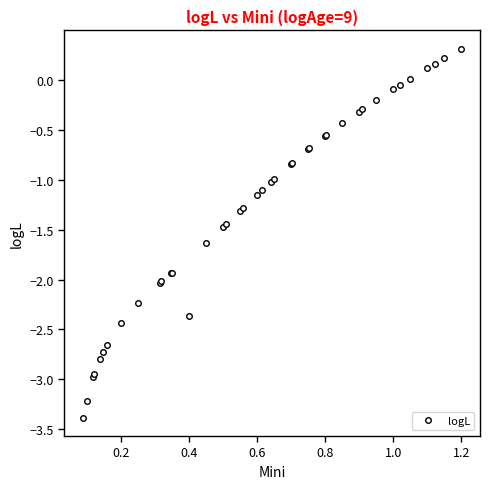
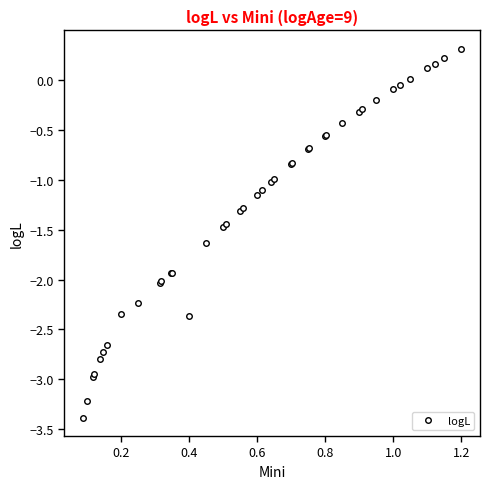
0.2: -2.44 -> -2.35
